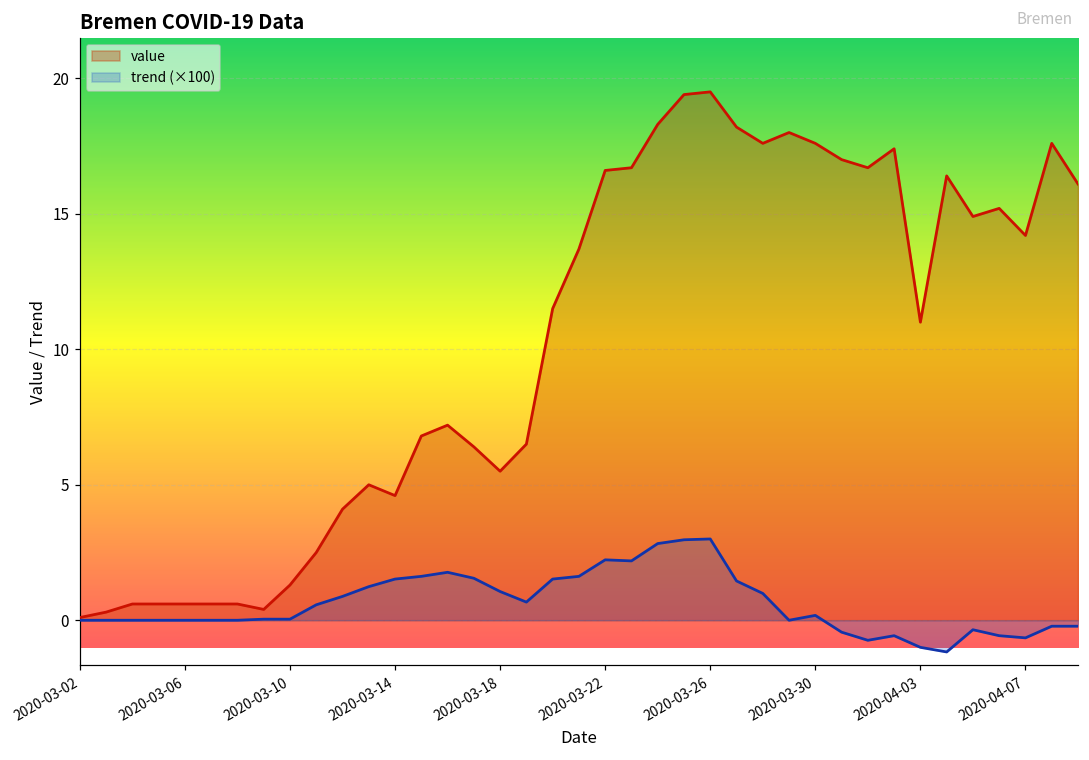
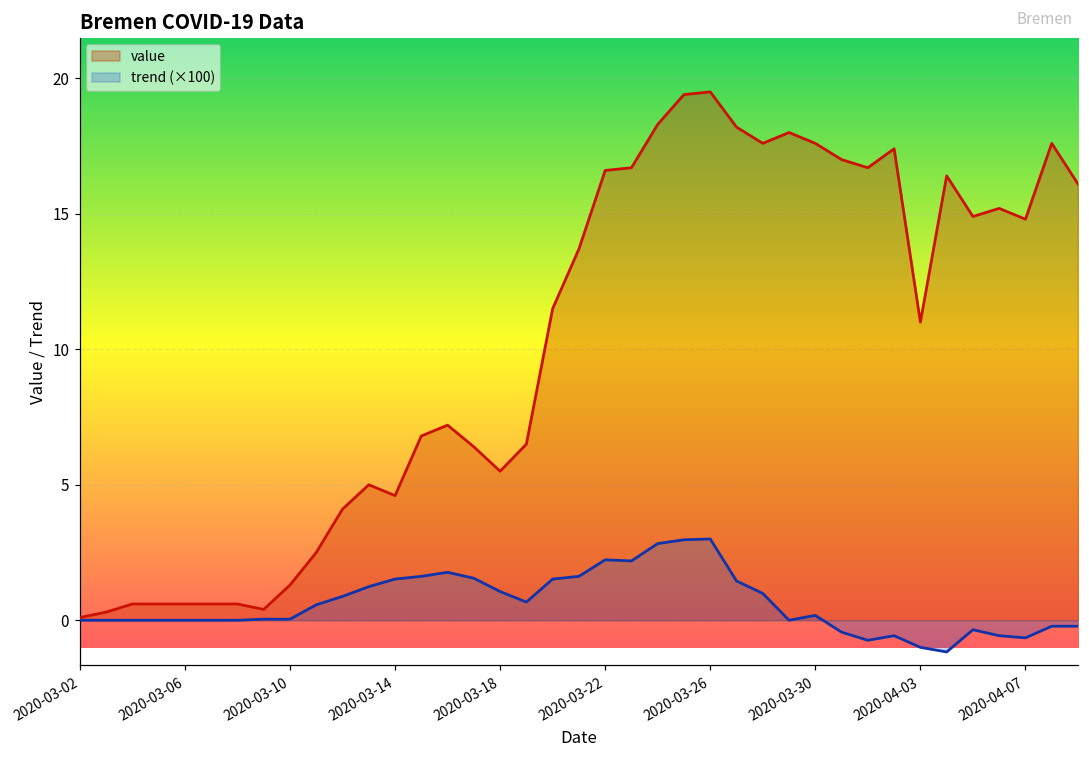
value, 2020-04-07: 14.2 -> 14.8
